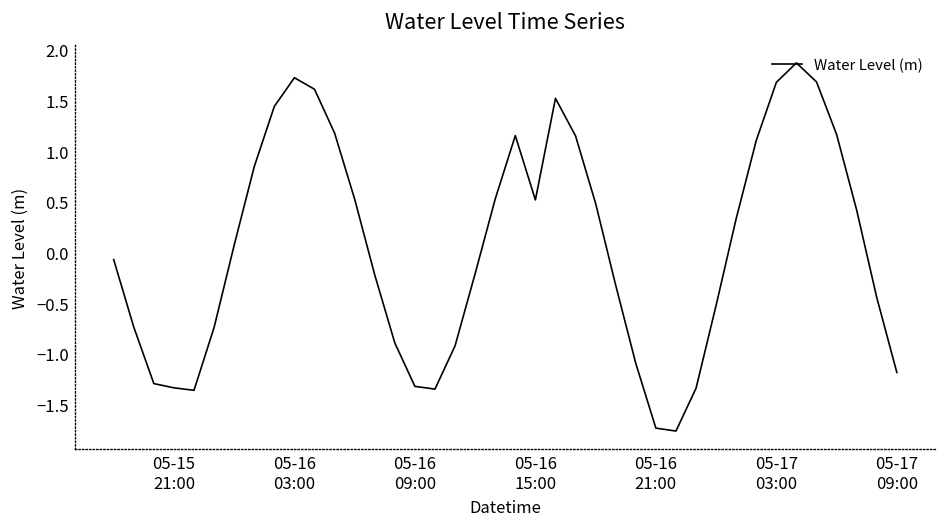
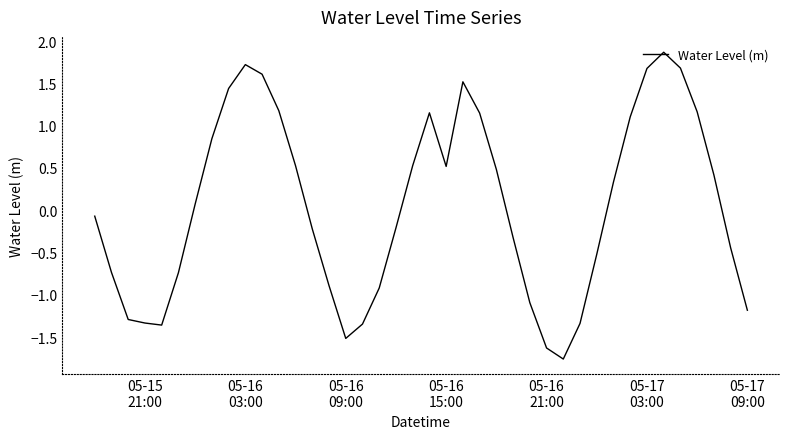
05-16 09:00: -1.3 -> -1.5
05-16 21:00: -1.7 -> -1.6
